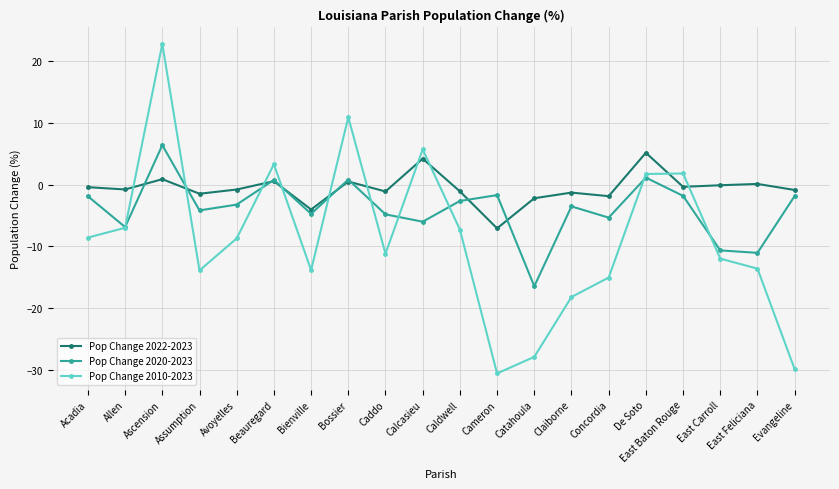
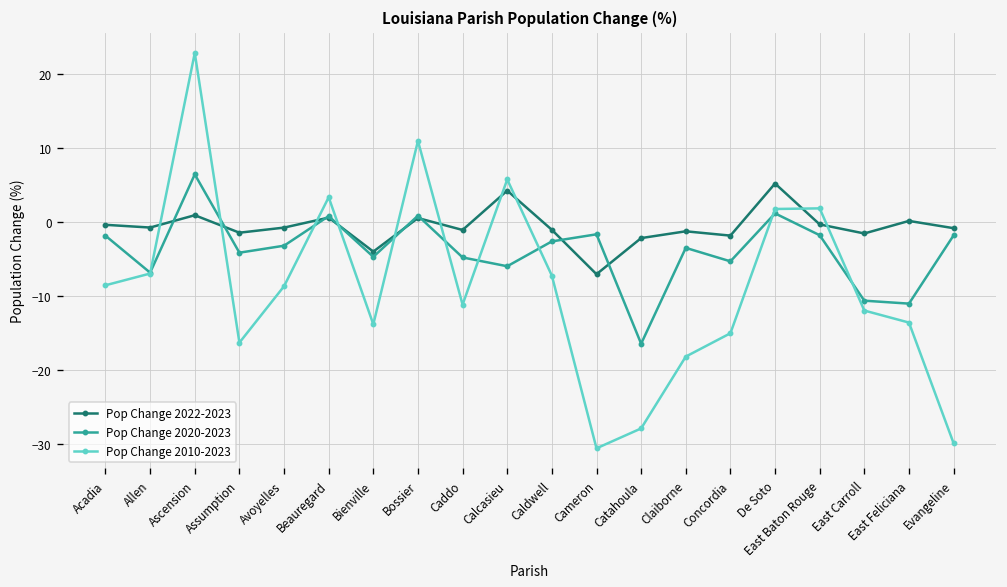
Pop Change 2010-2023, Assumption: -14 -> -16
Pop Change 2022-2023, East Carroll: 0 -> -2
